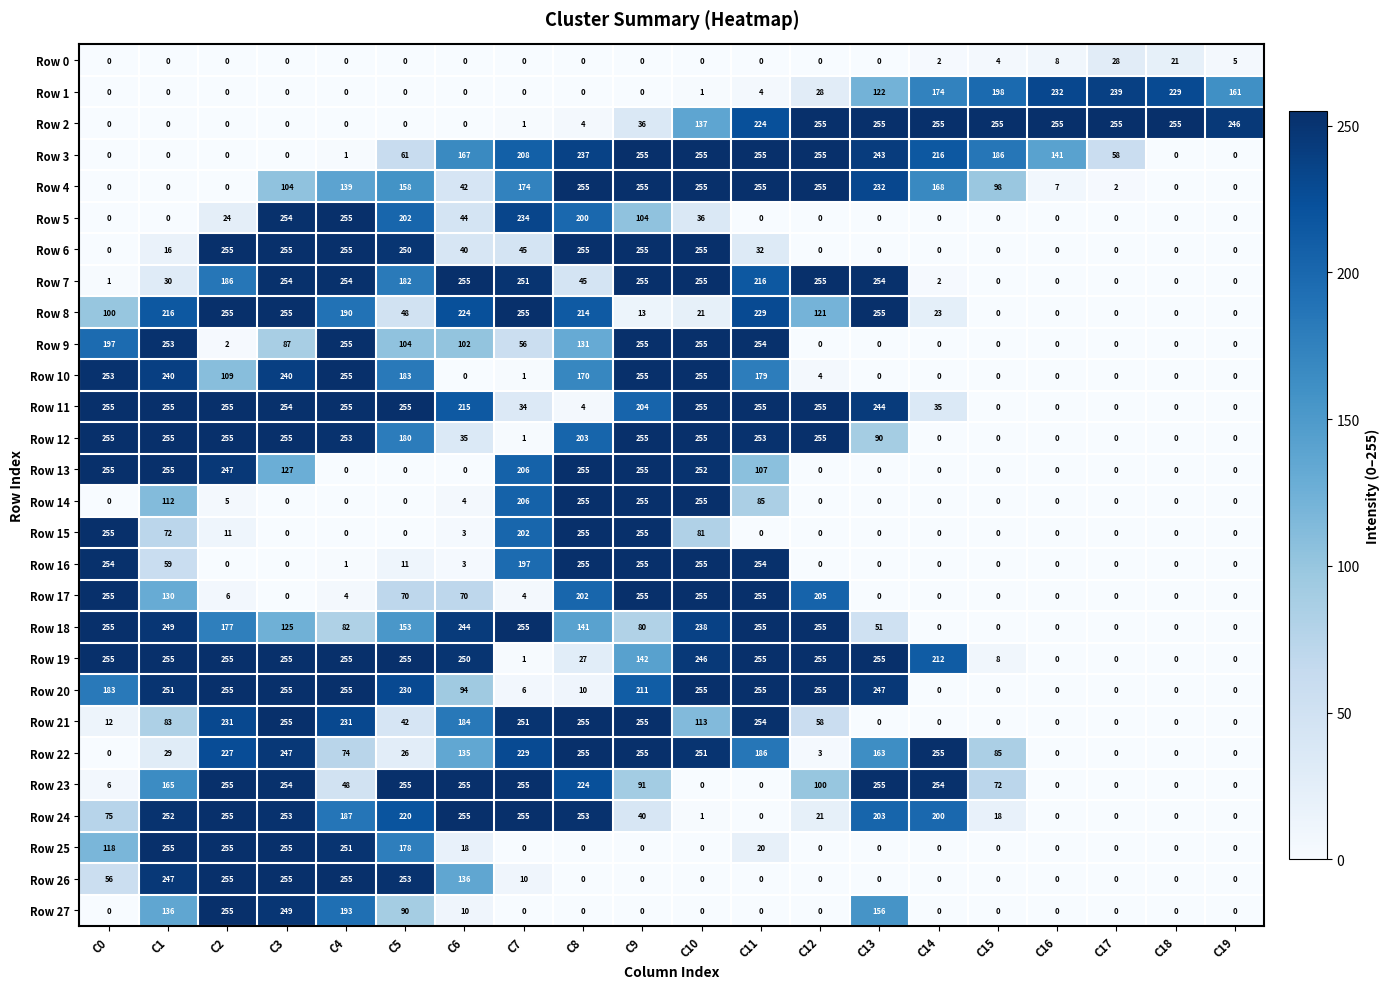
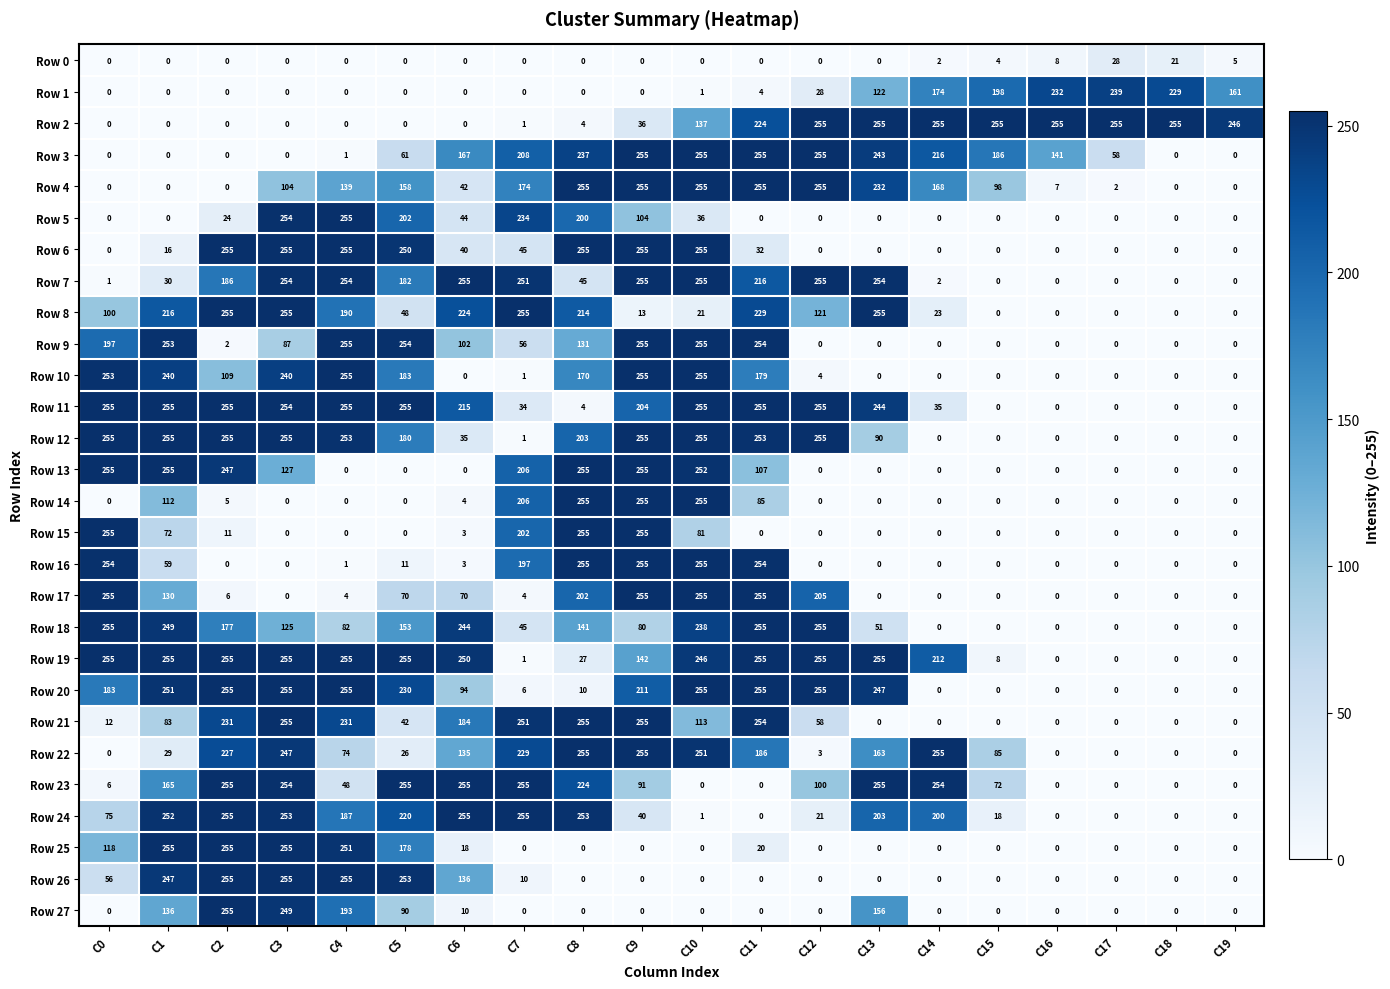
Row 9, C5: 104 -> 254
Row 18, C7: 255 -> 45
